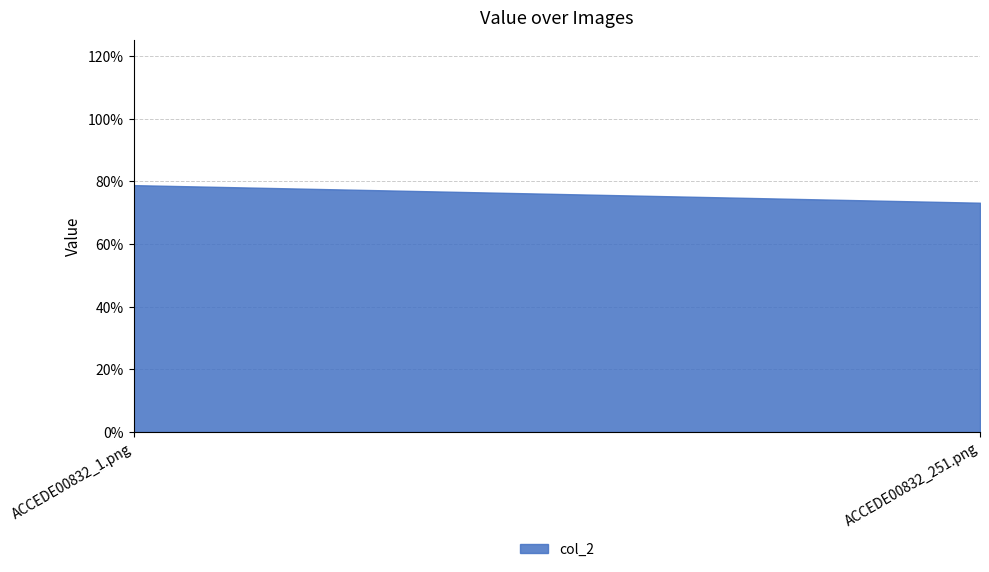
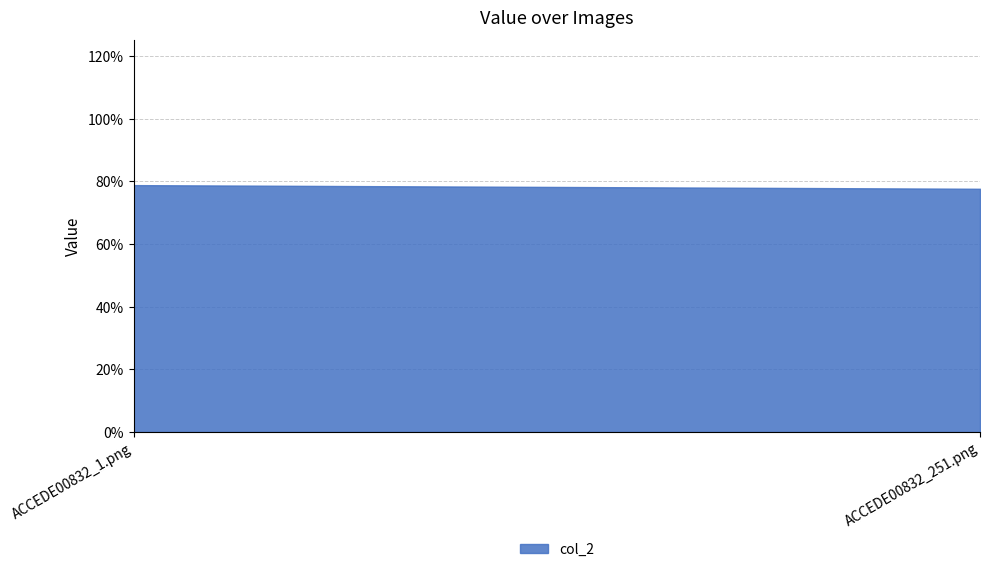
ACCEDE00832_251.png: 73% -> 78%
